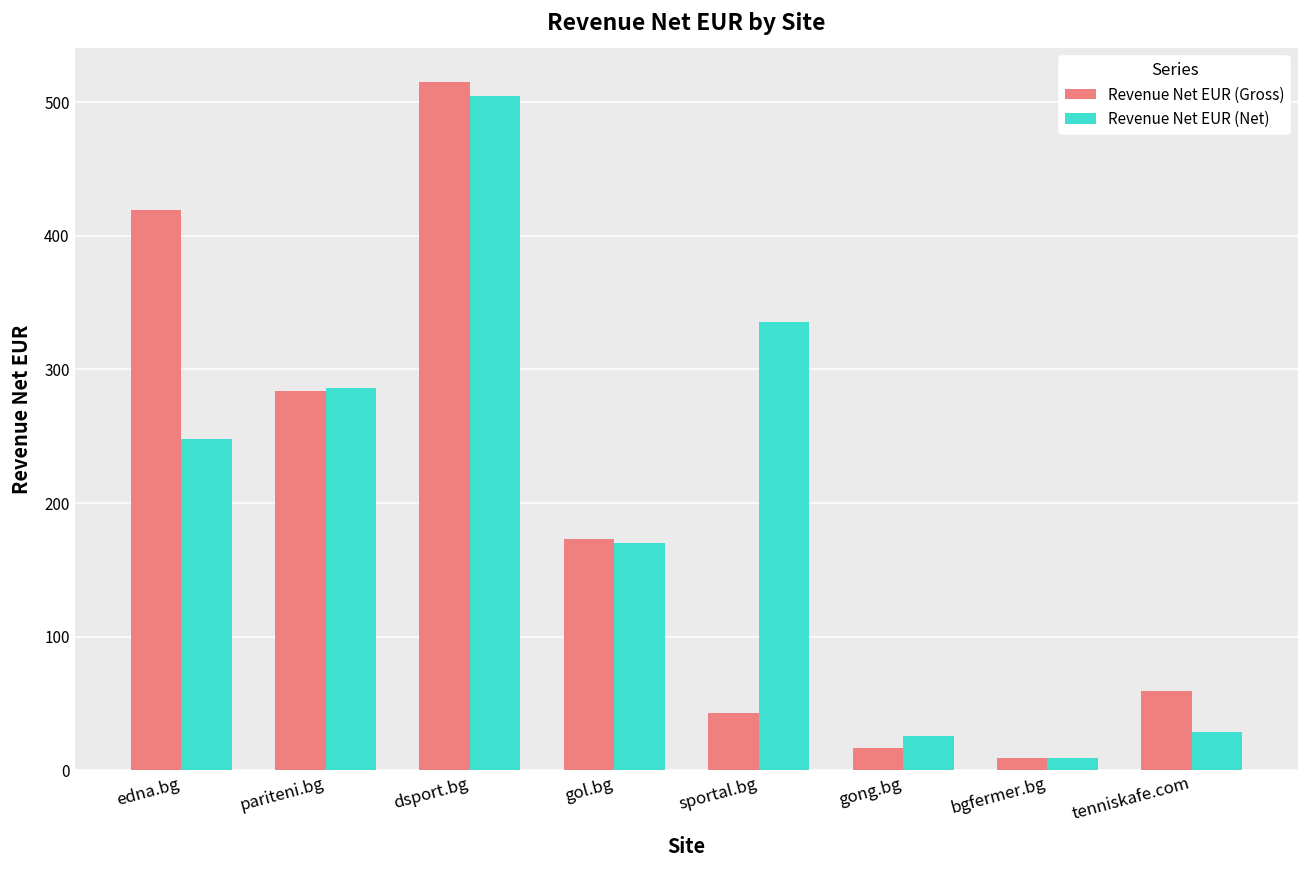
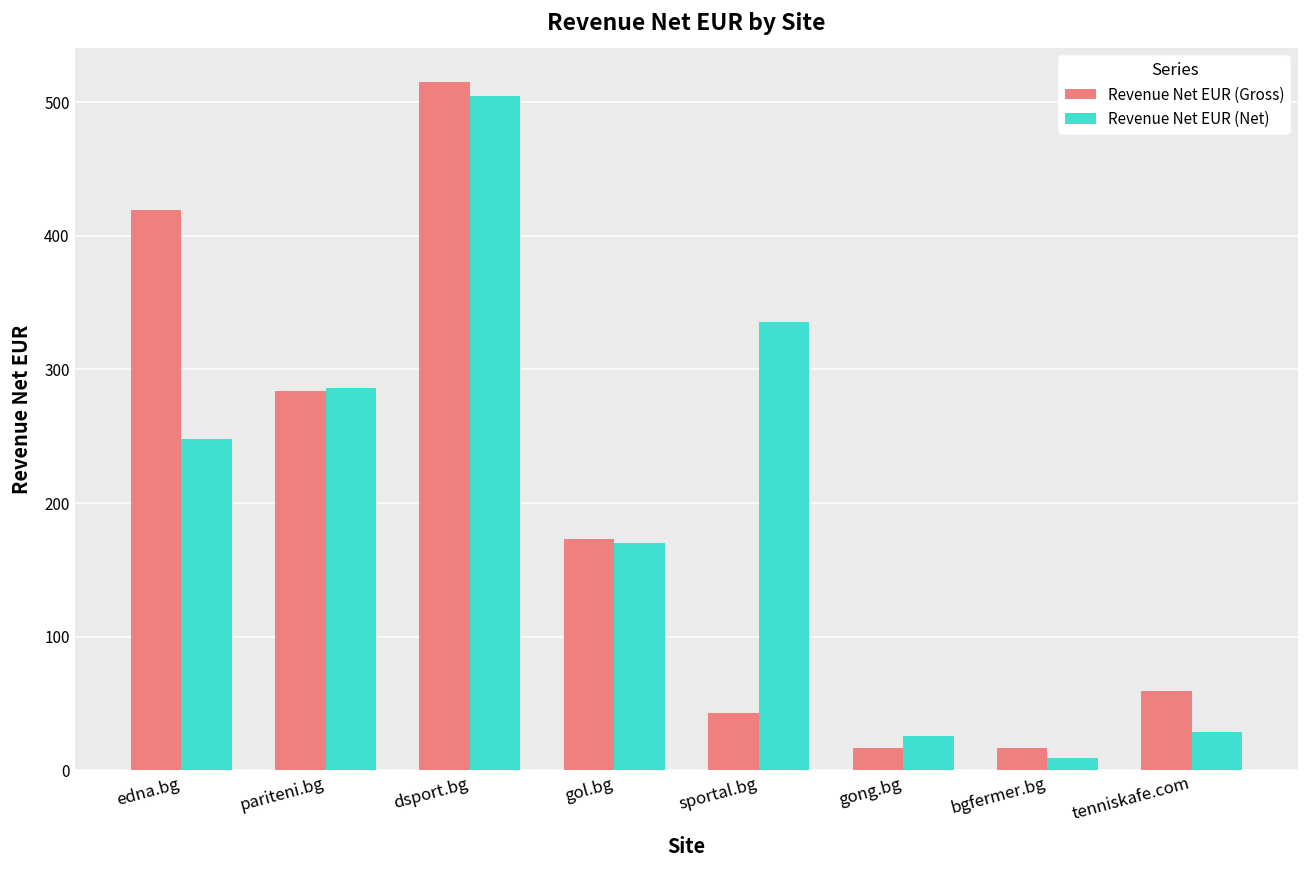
Revenue Net EUR (Gross), bgfermer.bg: 9 -> 17
